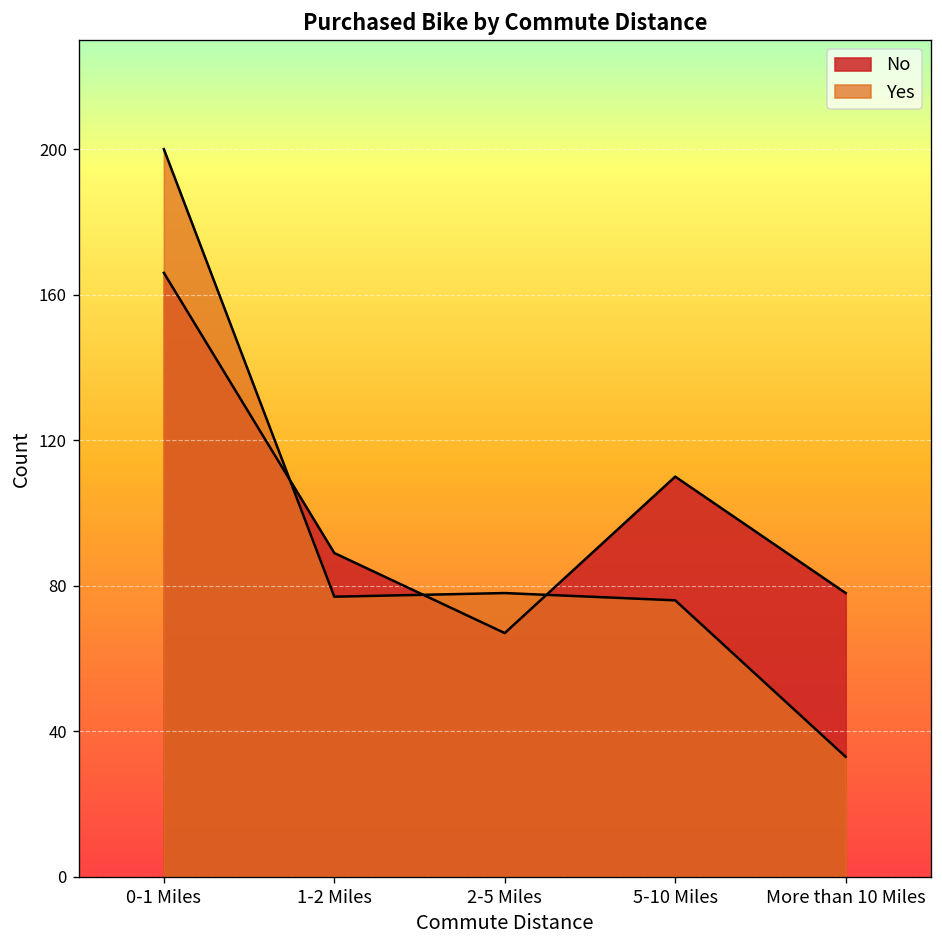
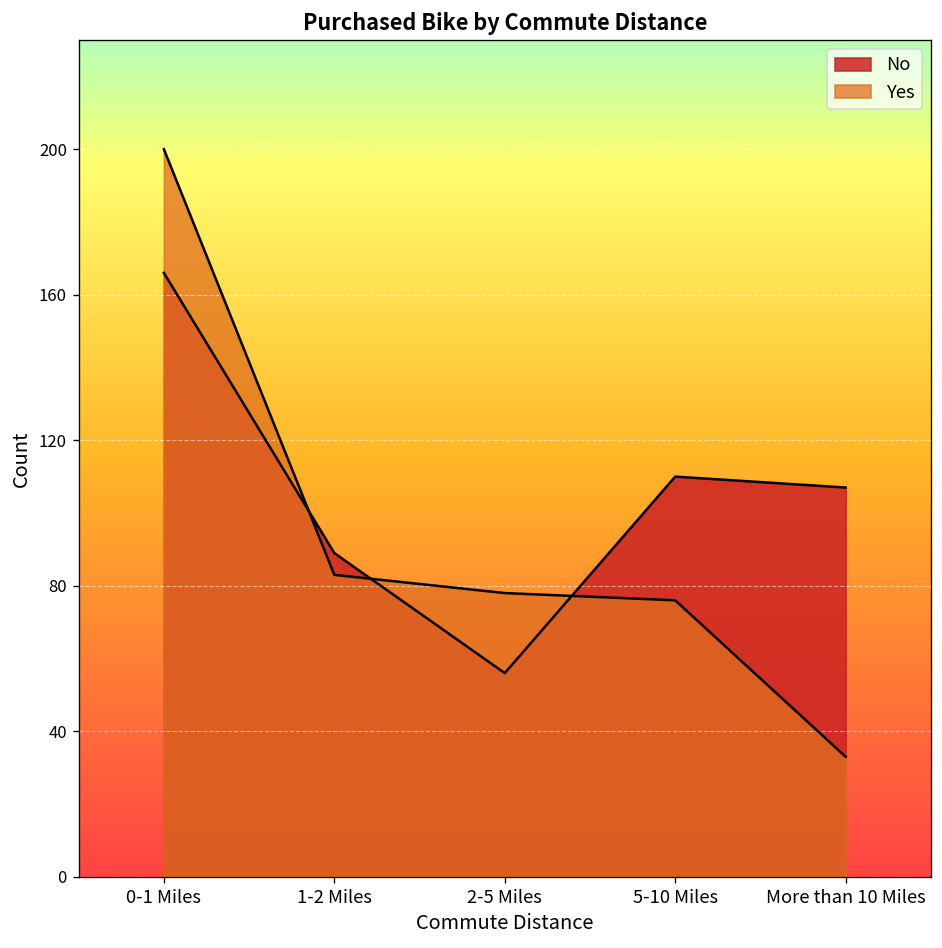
Yes, 1-2 Miles: 77 -> 83
No, 2-5 Miles: 67 -> 56
No, More than 10 Miles: 78 -> 107
